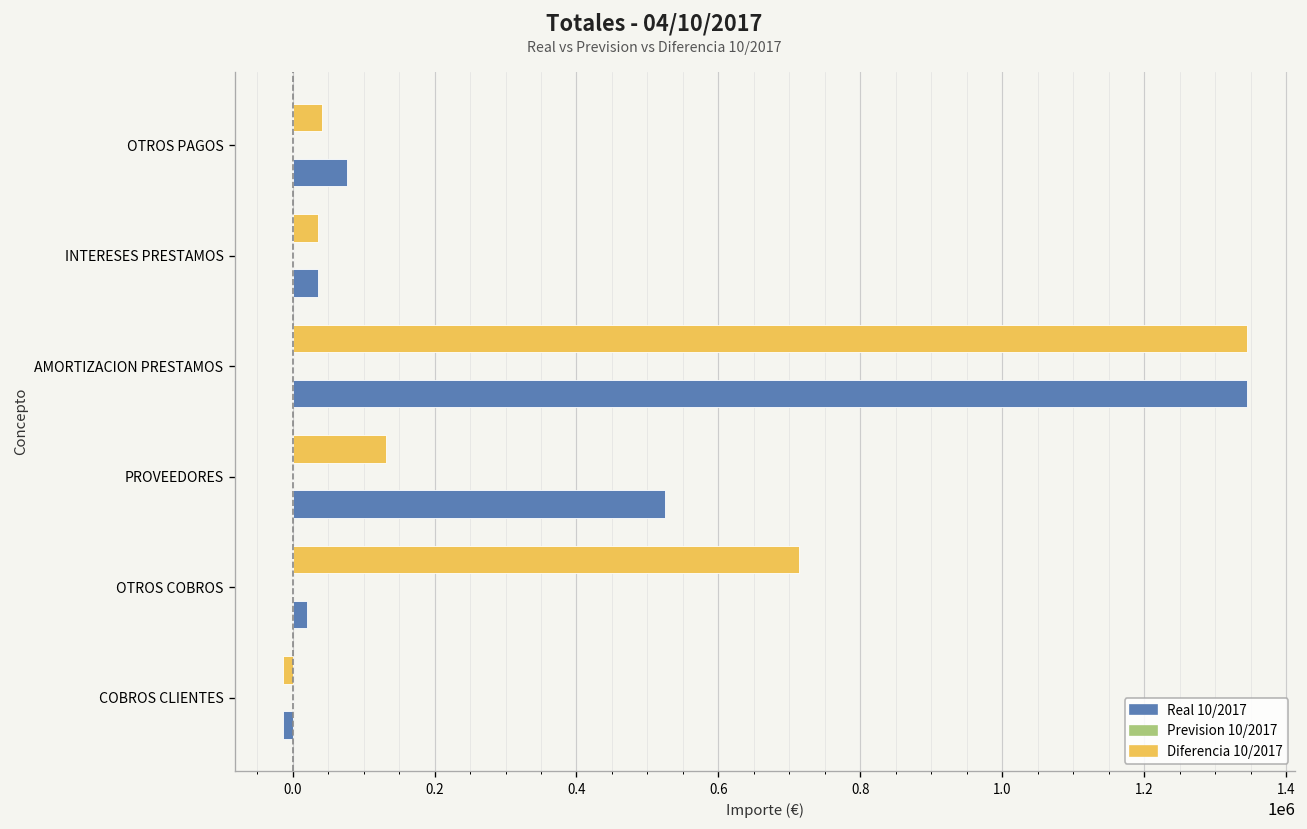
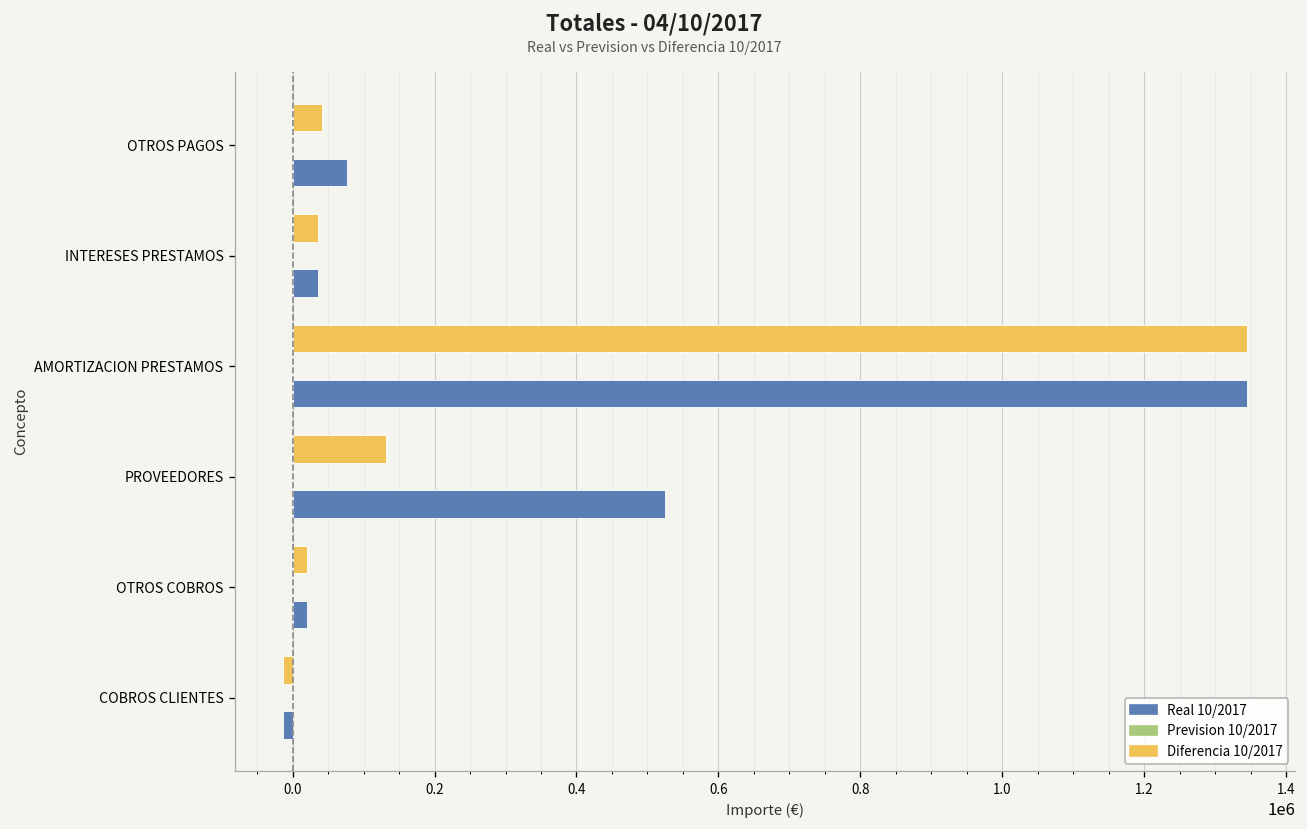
Diferencia 10/2017, OTROS COBROS: 710000 -> 20000
